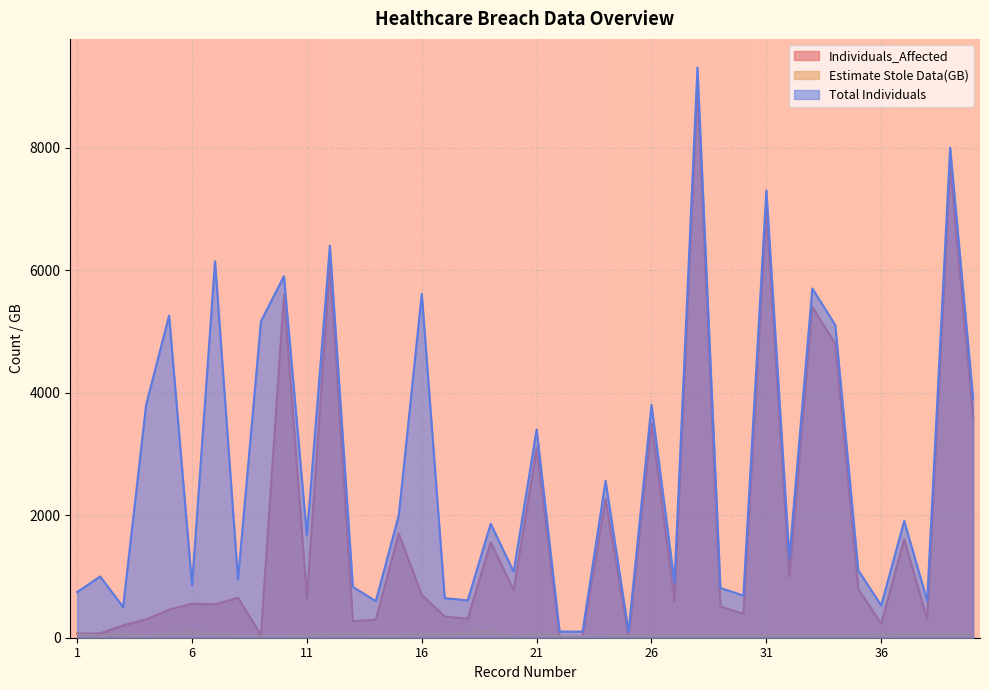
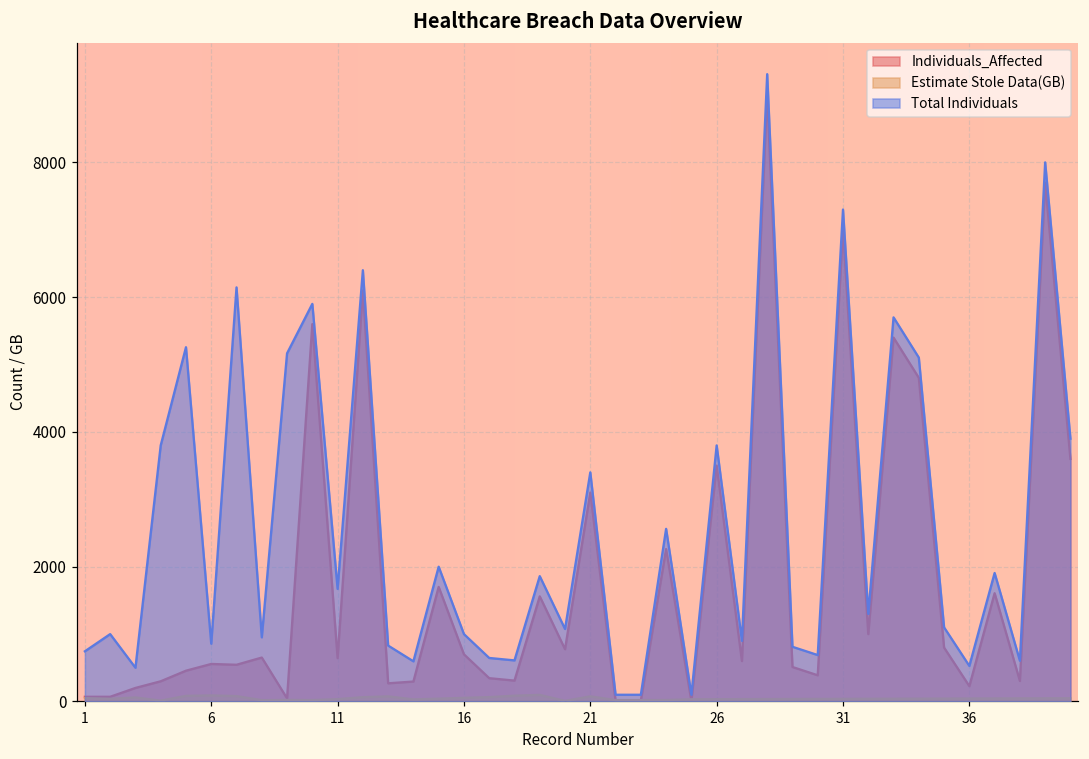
Total Individuals, 16: 5600 -> 1000
